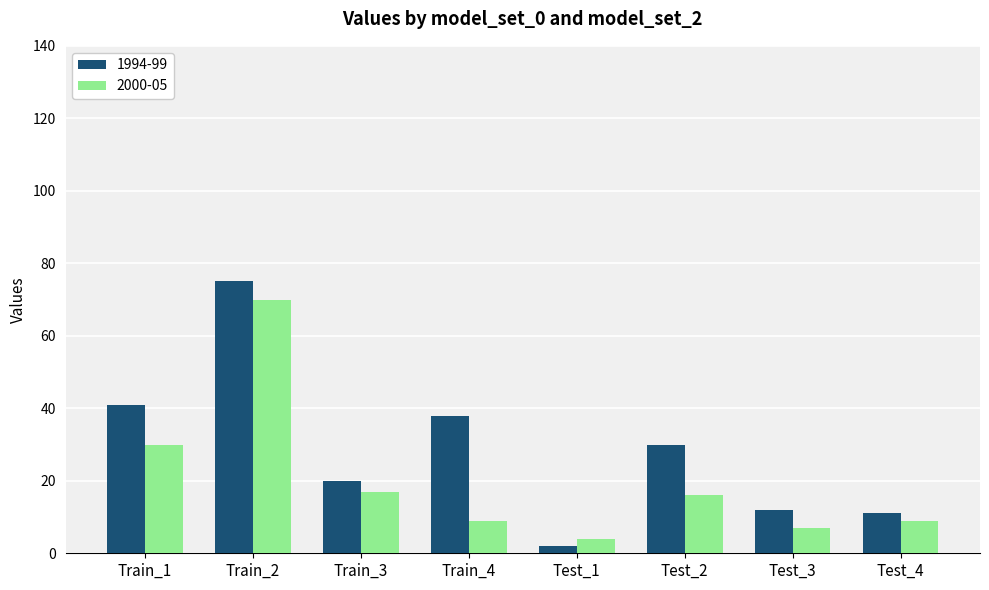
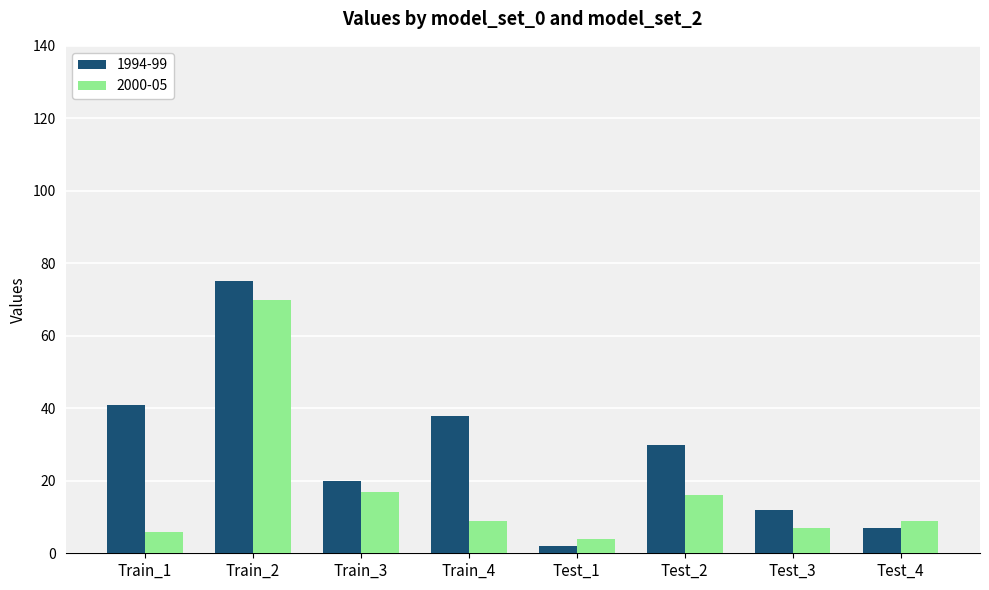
2000-05, Train_1: 30 -> 6
1994-99, Test_4: 11 -> 7
